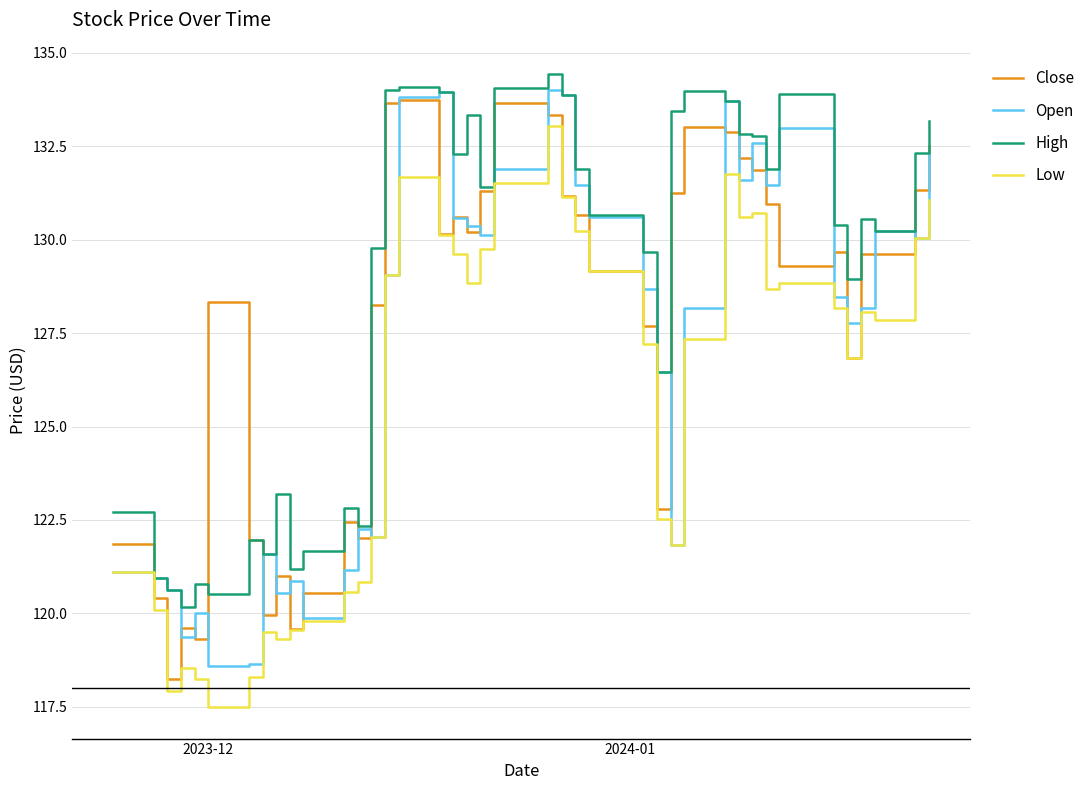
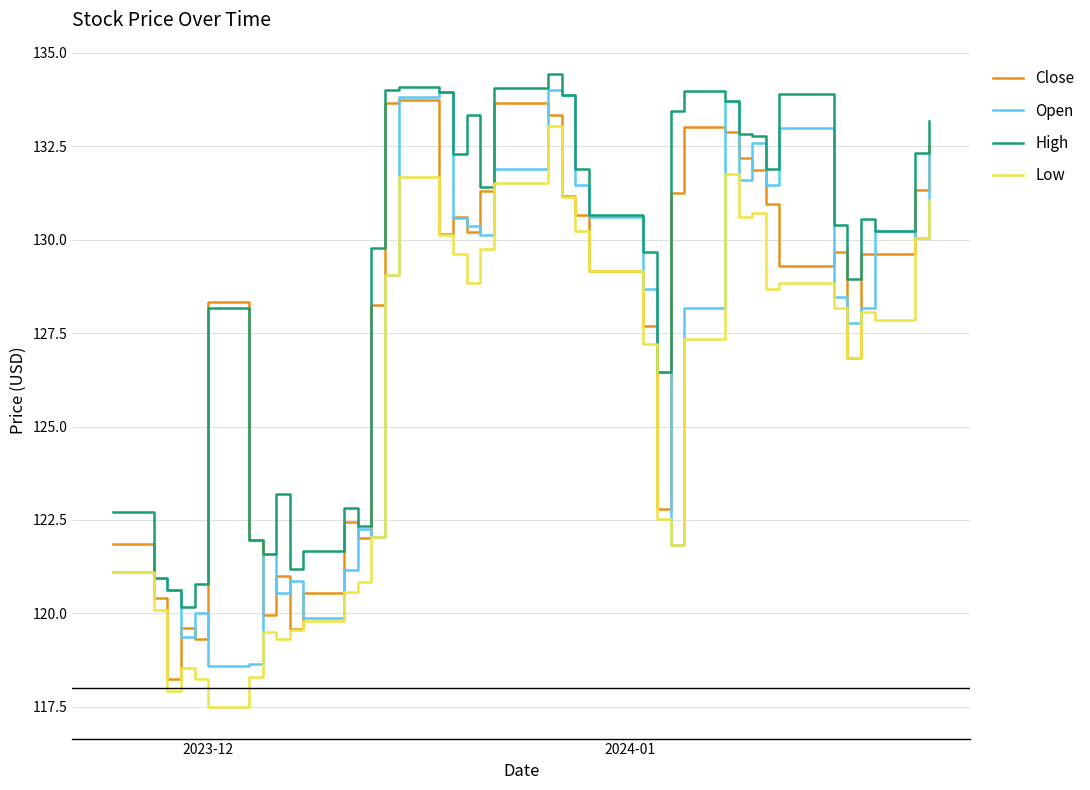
High, 2023-12: 120.5 -> 128.2
